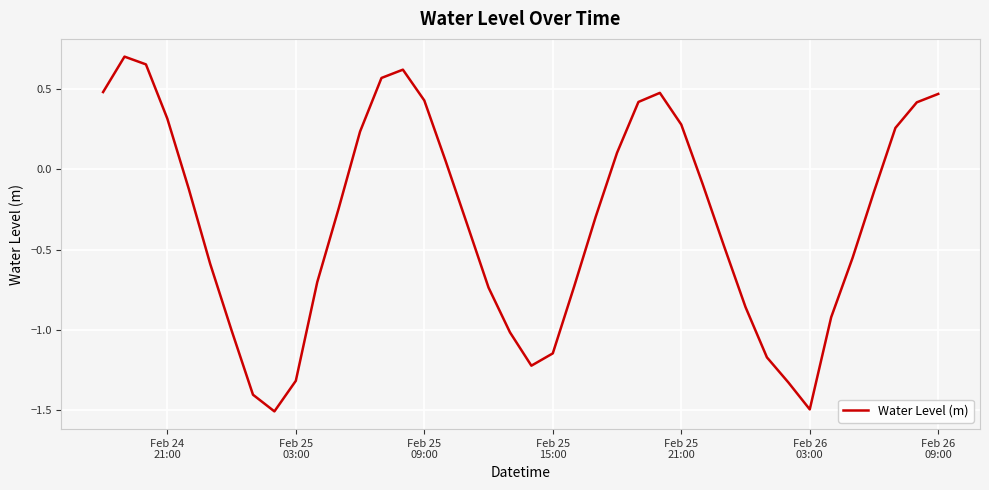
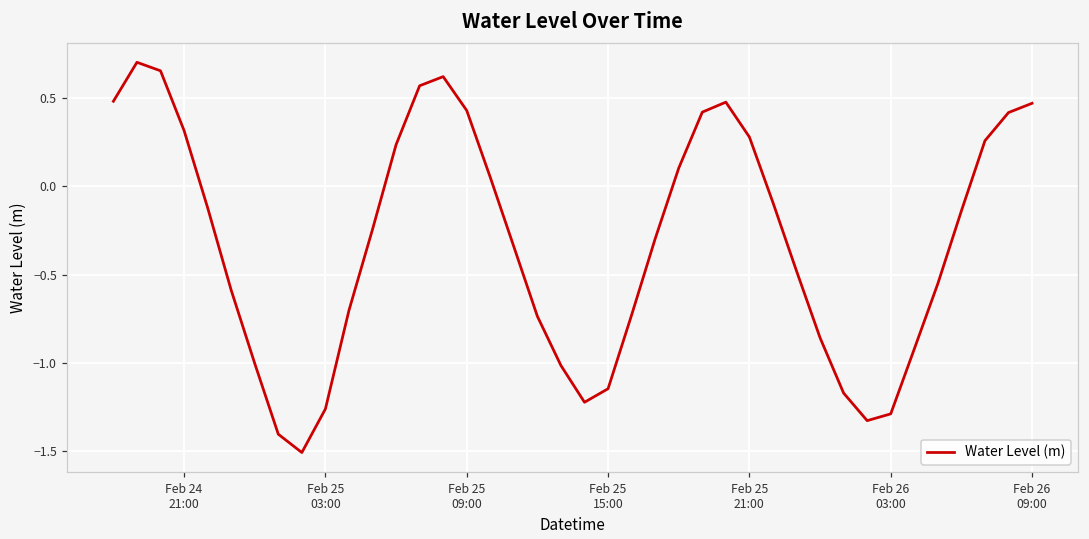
Feb 25 03:00: -1.32 -> -1.26
Feb 26 03:00: -1.50 -> -1.29
